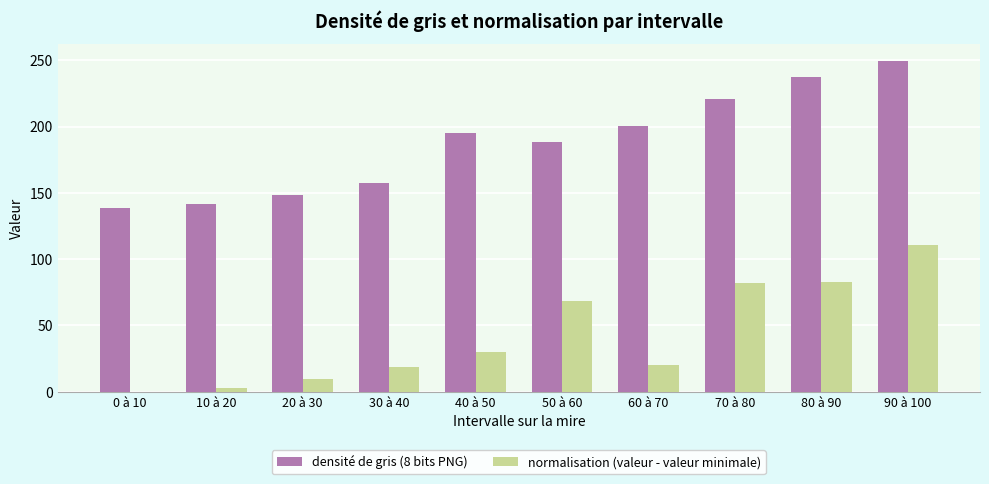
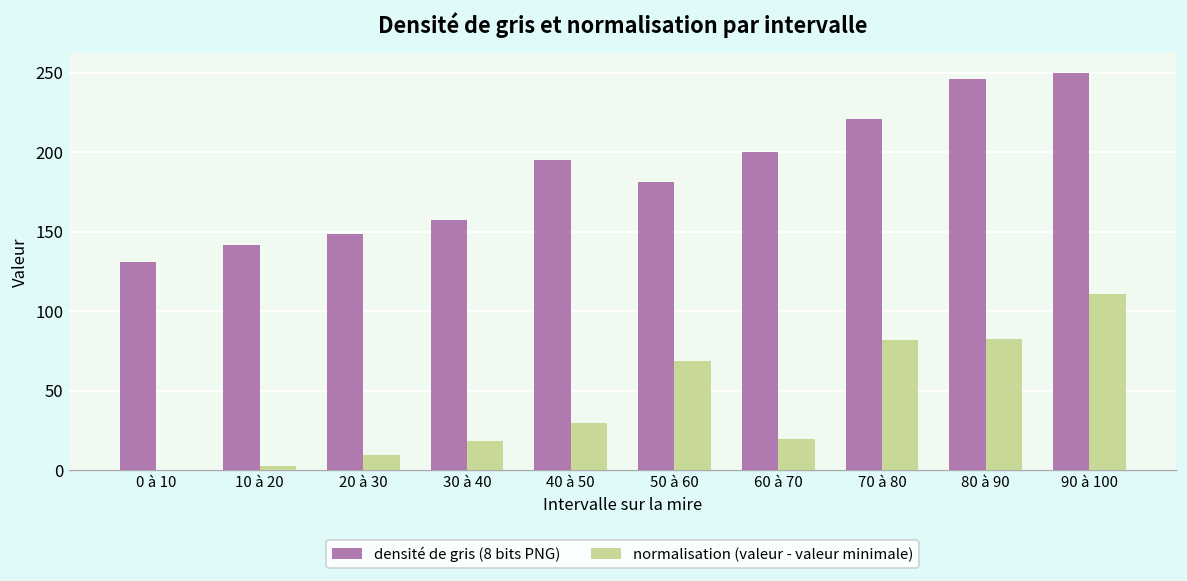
densité de gris (8 bits PNG), 0 à 10: 139 -> 131
densité de gris (8 bits PNG), 50 à 60: 188 -> 181
densité de gris (8 bits PNG), 80 à 90: 238 -> 246
